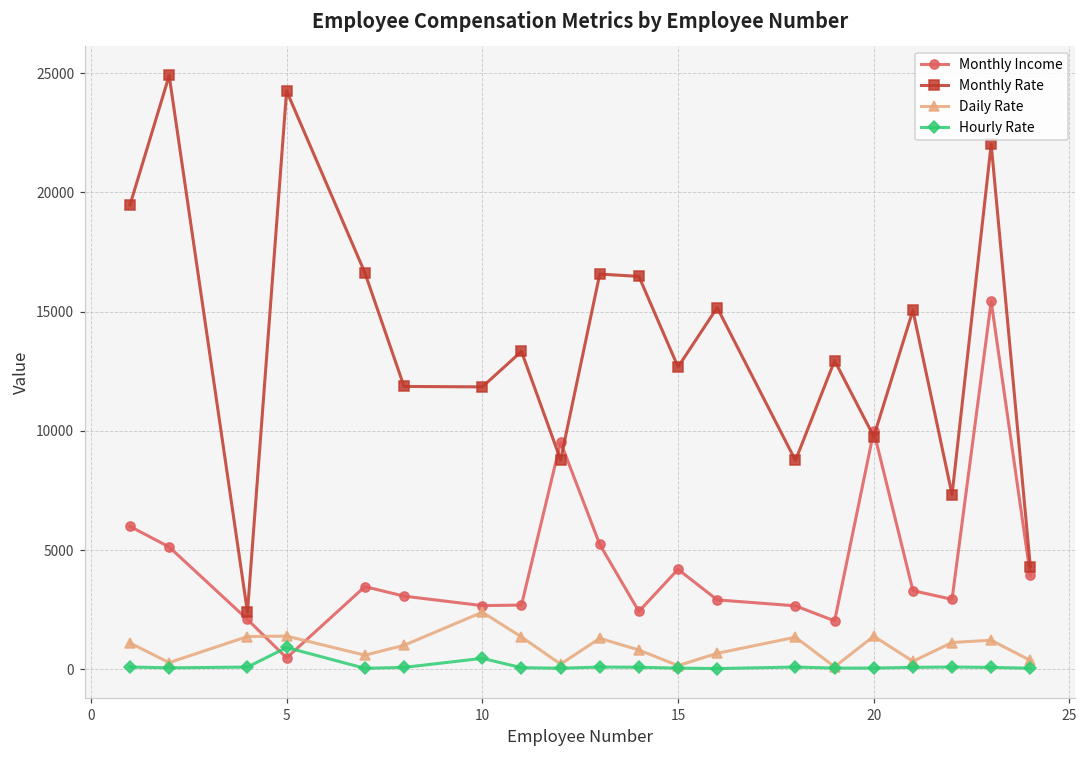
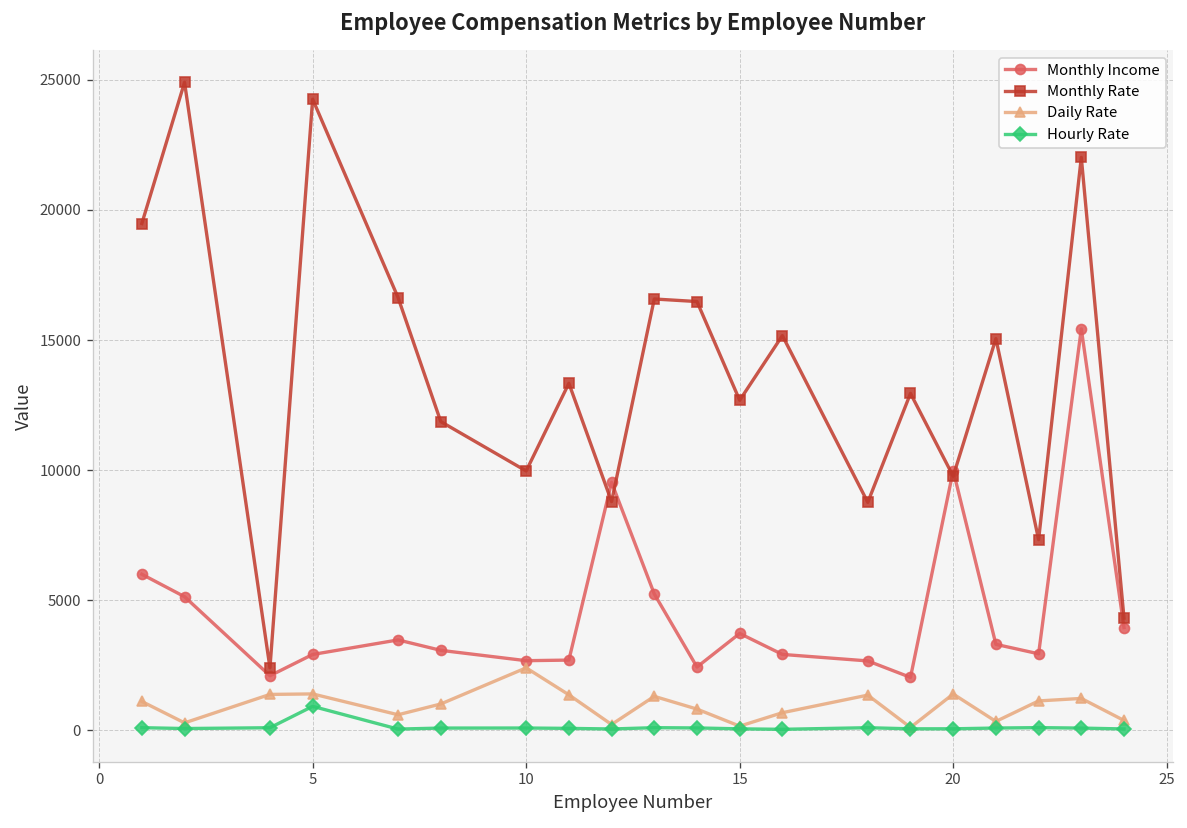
Monthly Income, 5: 500 -> 2900
Monthly Rate, 10: 11800 -> 10000
Hourly Rate, 10: 500 -> 100
Monthly Income, 15: 4200 -> 3700
